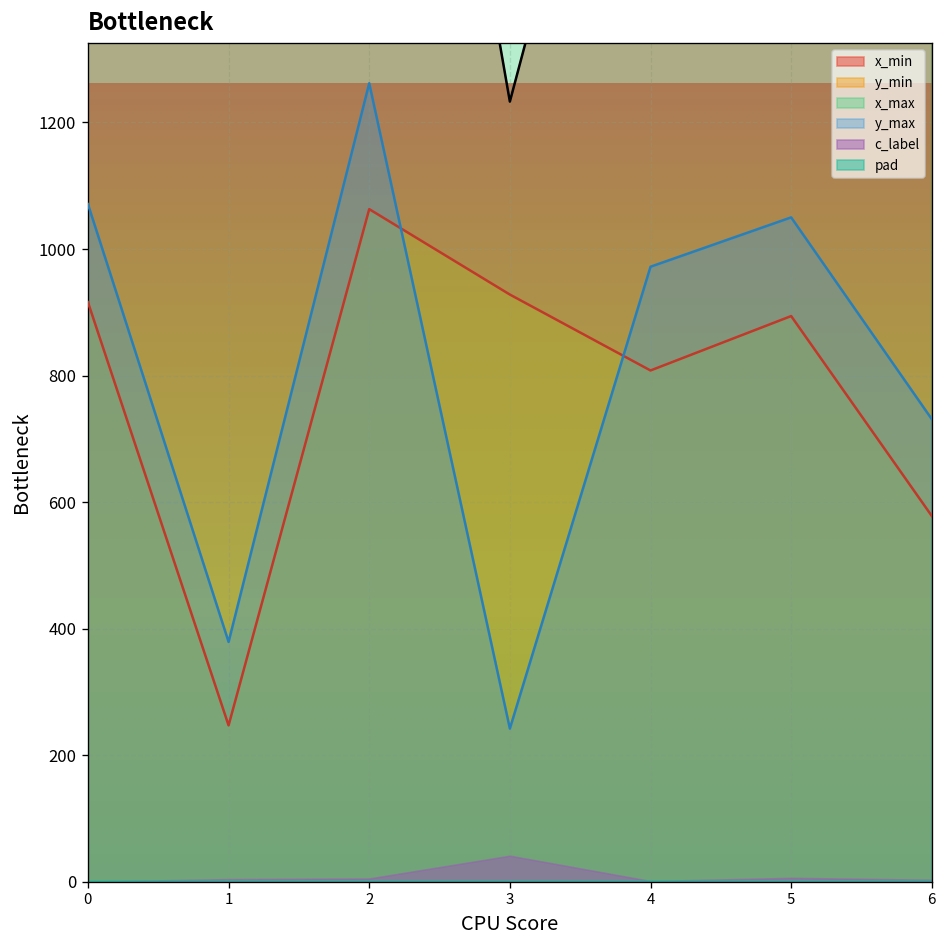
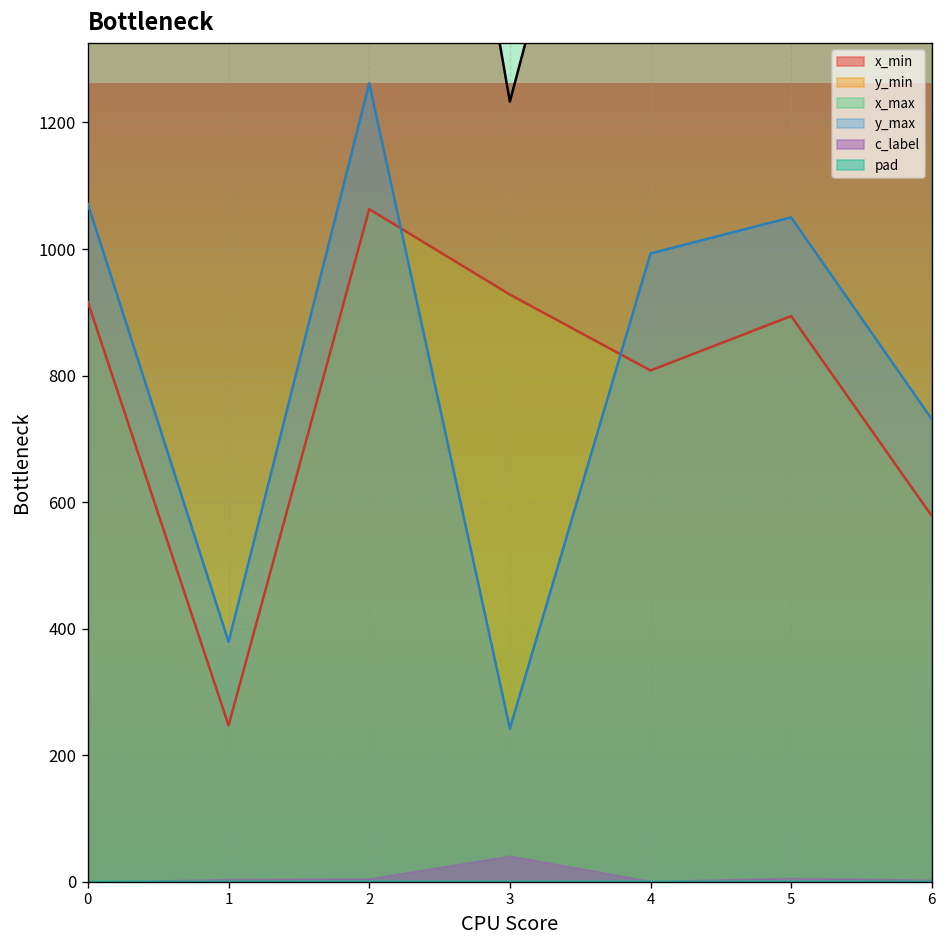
y_max, 4: 970 -> 990
